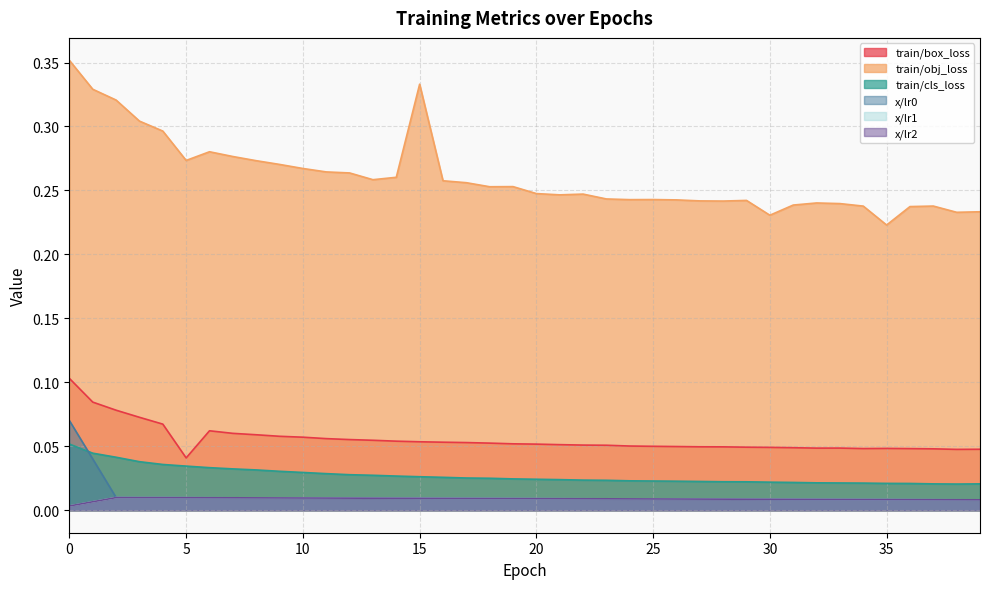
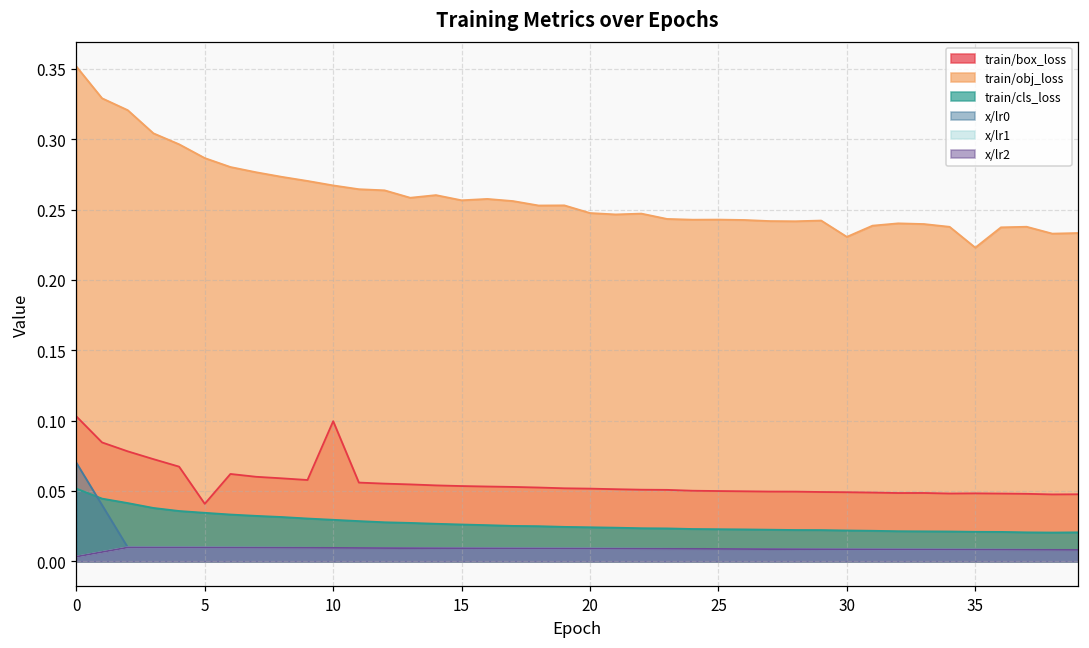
train/obj_loss, 5: 0.273 -> 0.287
train/box_loss, 10: 0.057 -> 0.100
train/obj_loss, 15: 0.333 -> 0.257
